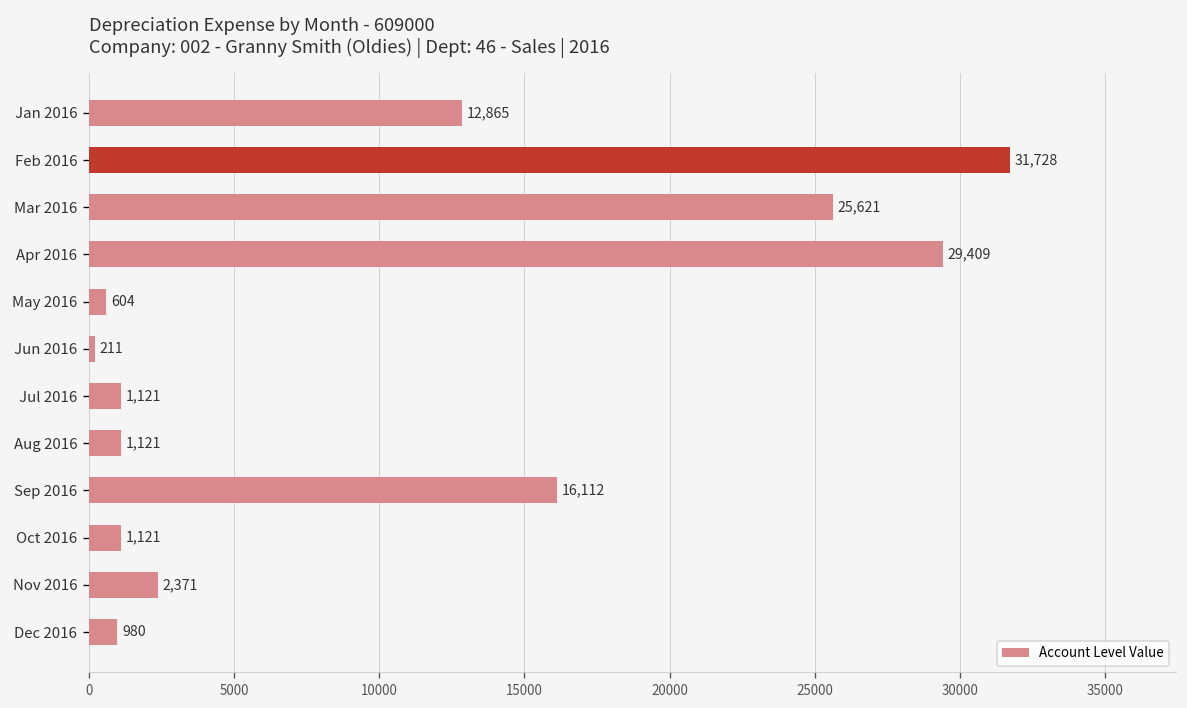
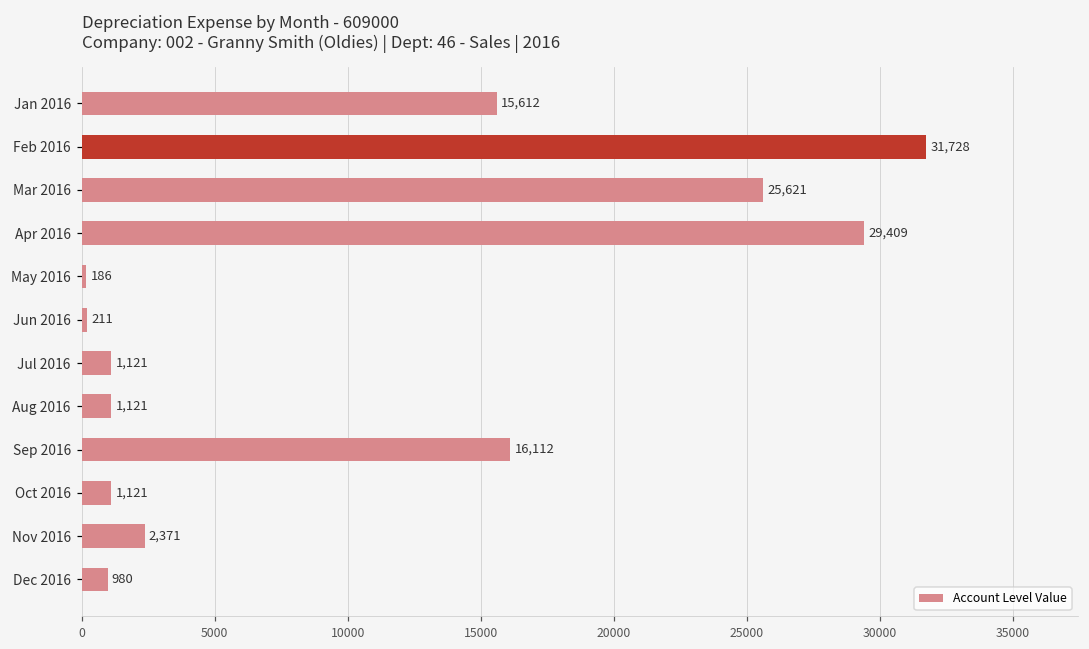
Jan 2016: 12,865 -> 15,612
May 2016: 604 -> 186
